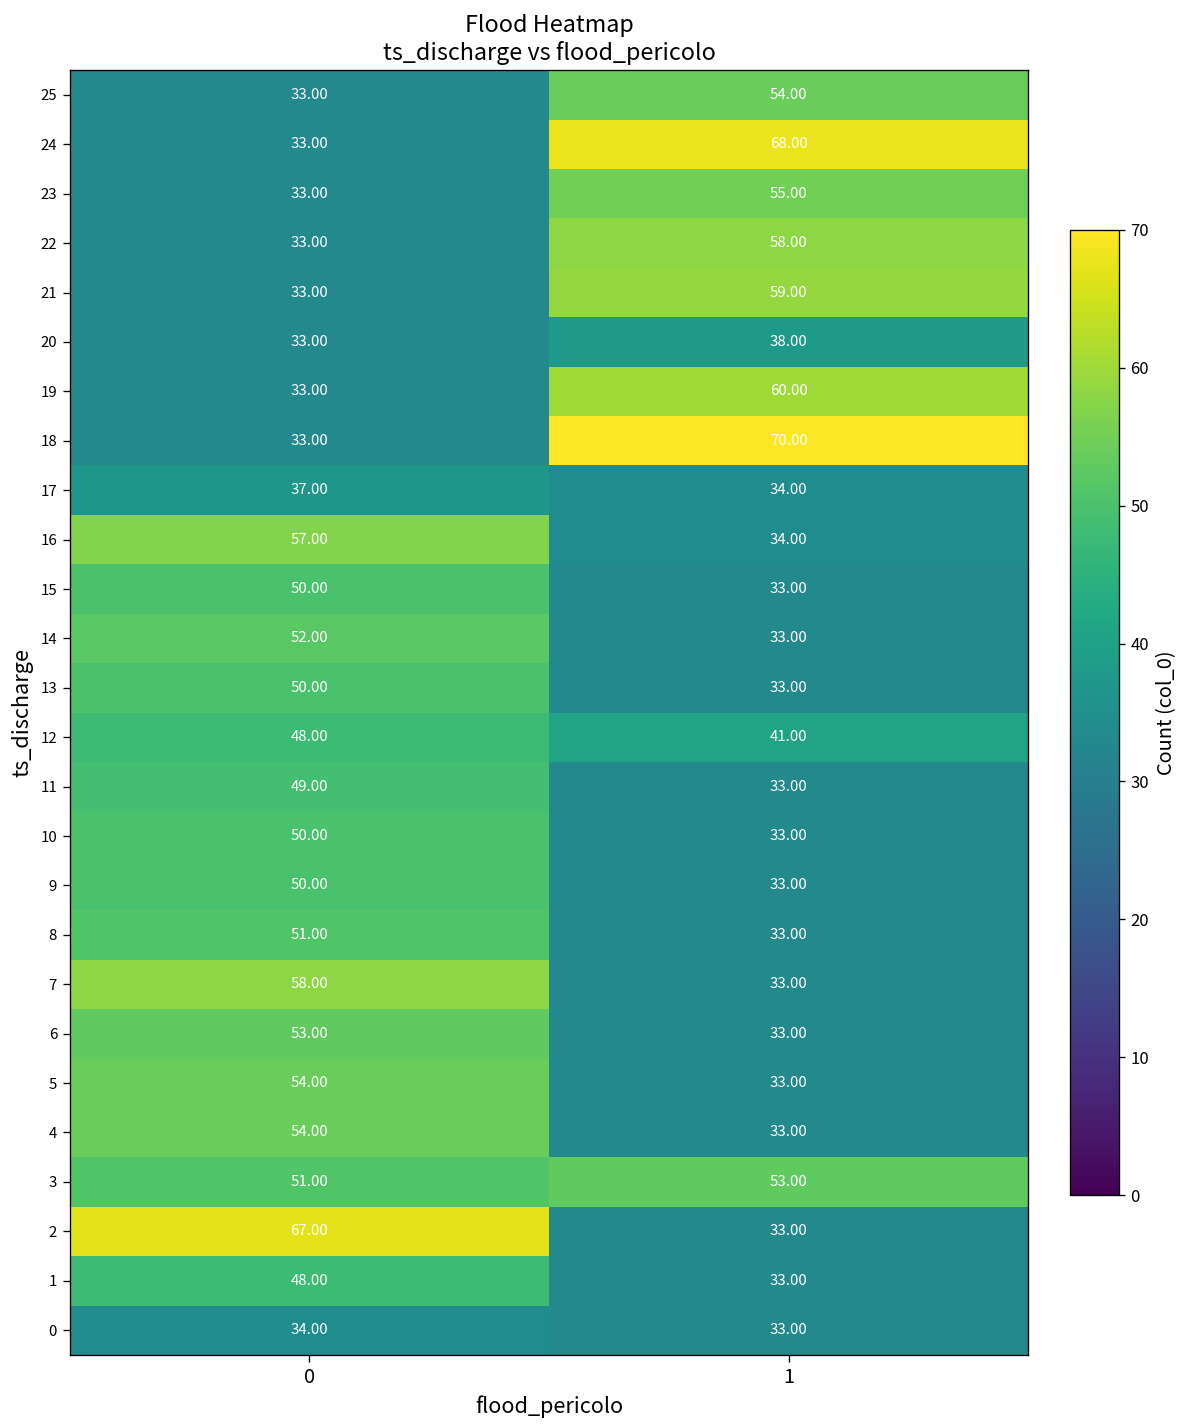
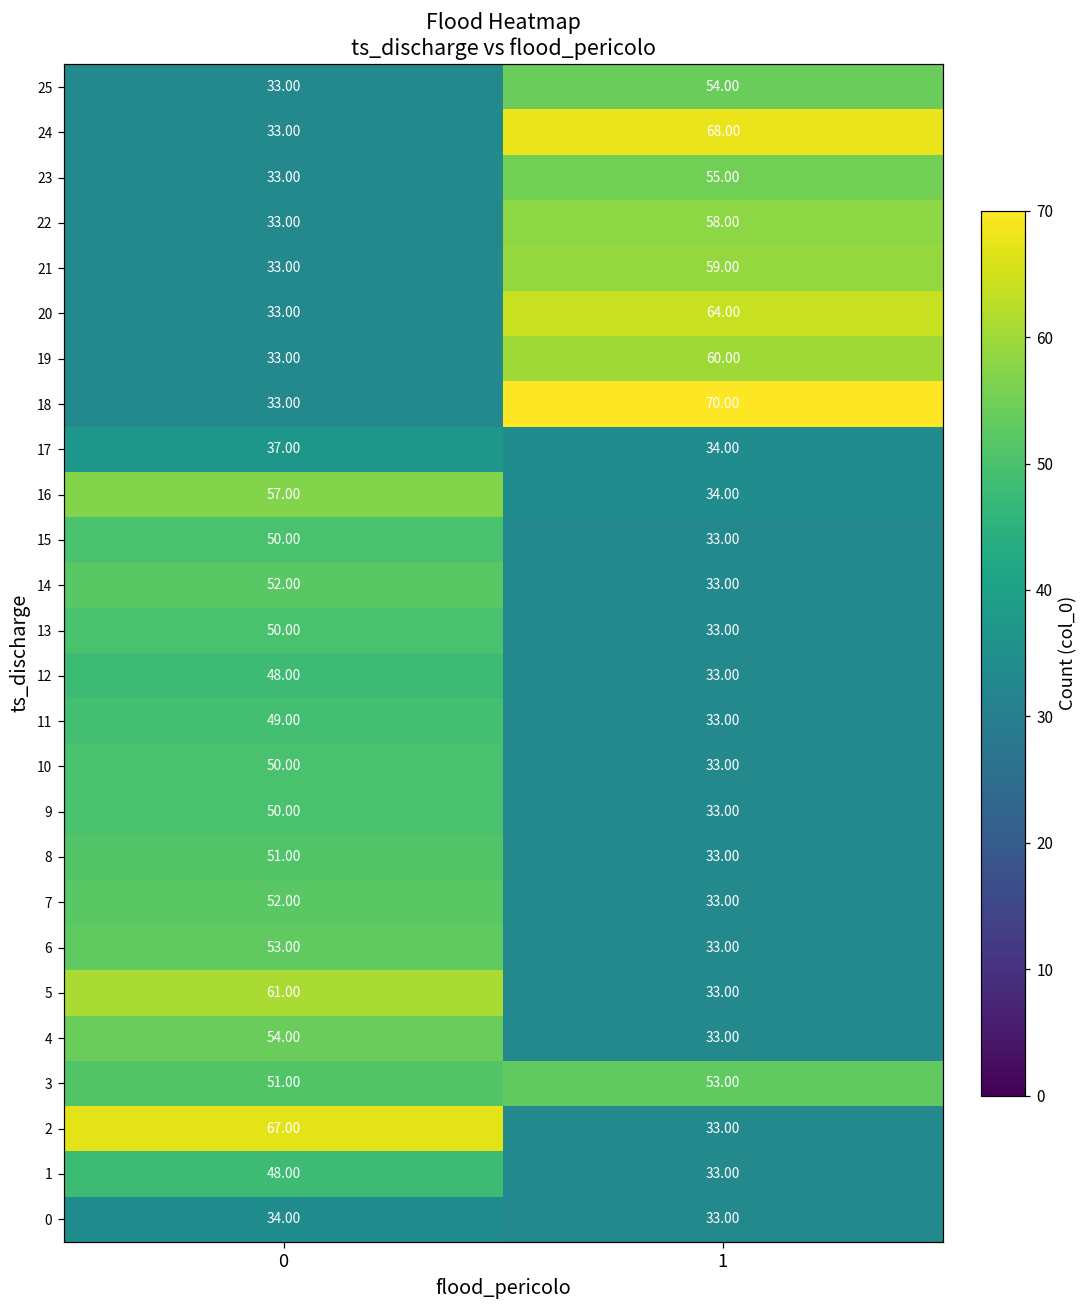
20, 1: 38.00 -> 64.00
12, 1: 41.00 -> 33.00
7, 0: 58.00 -> 52.00
5, 0: 54.00 -> 61.00
